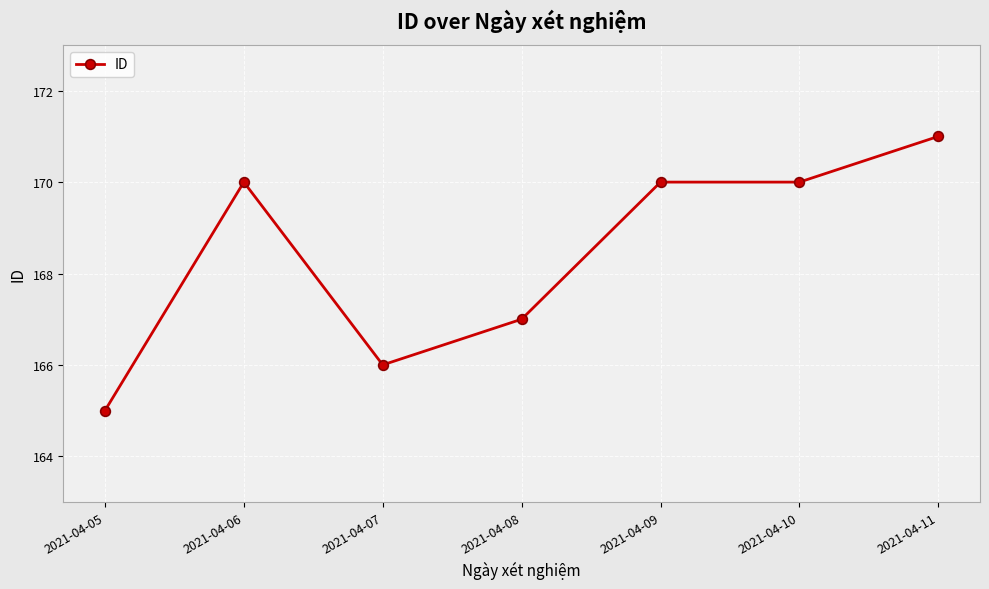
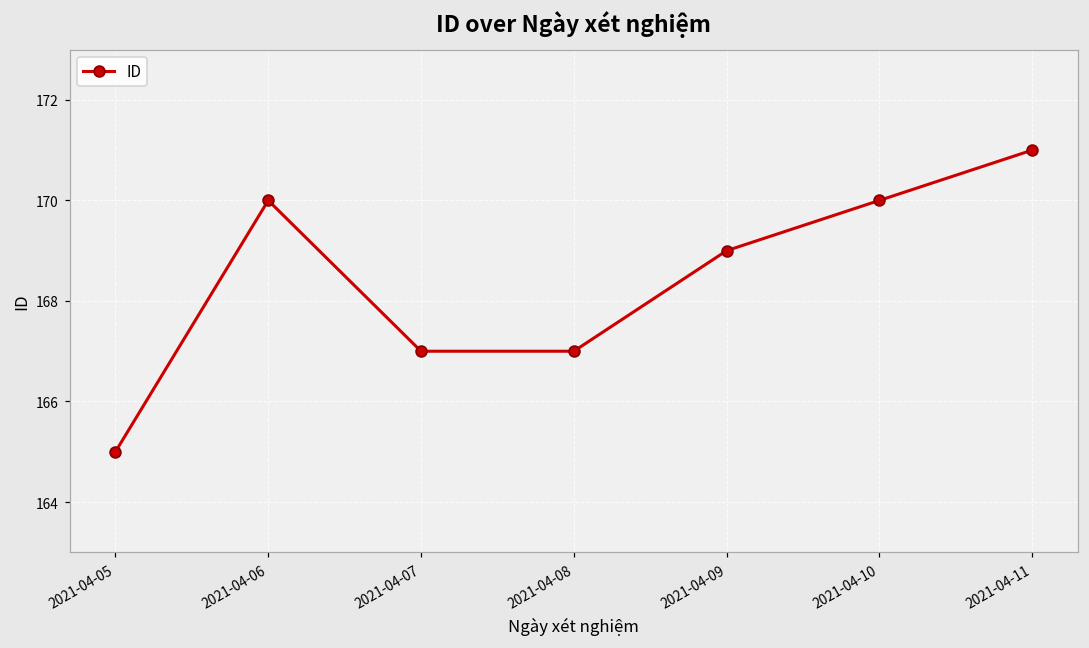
2021-04-07: 166 -> 167
2021-04-09: 170 -> 169
